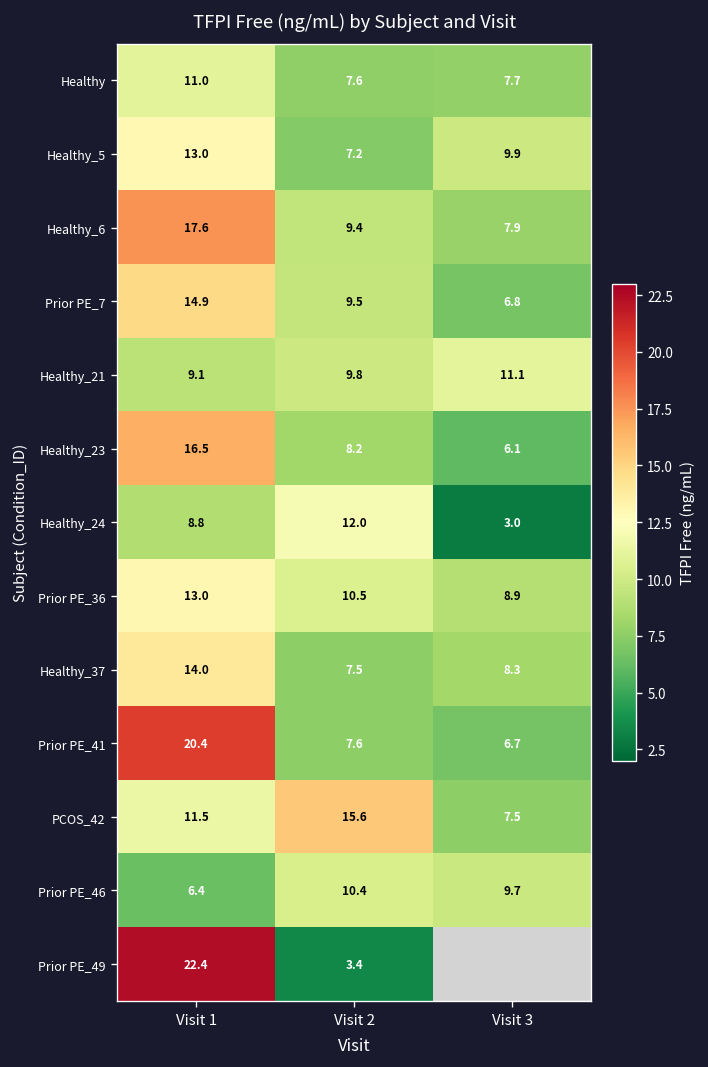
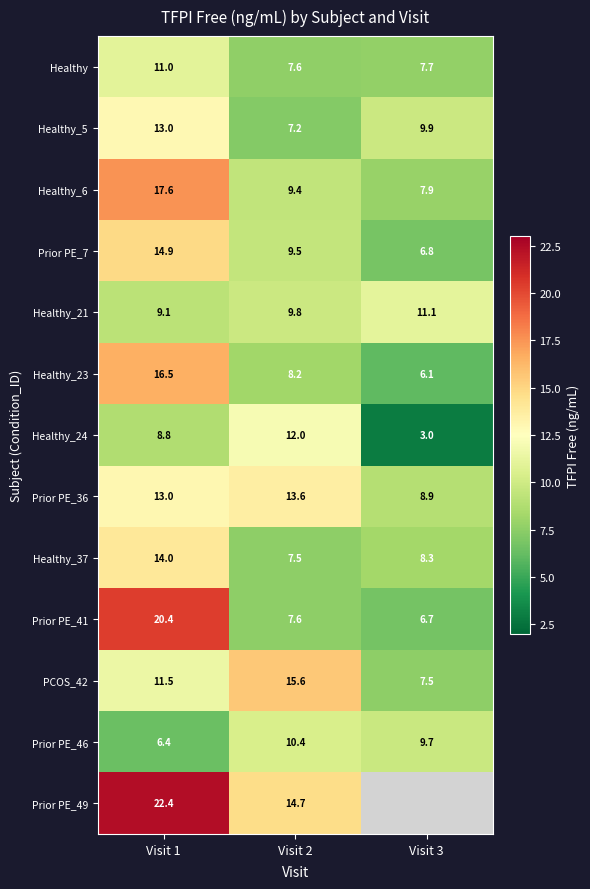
Prior PE_36, Visit 2: 10.5 -> 13.6
Prior PE_49, Visit 2: 3.4 -> 14.7
